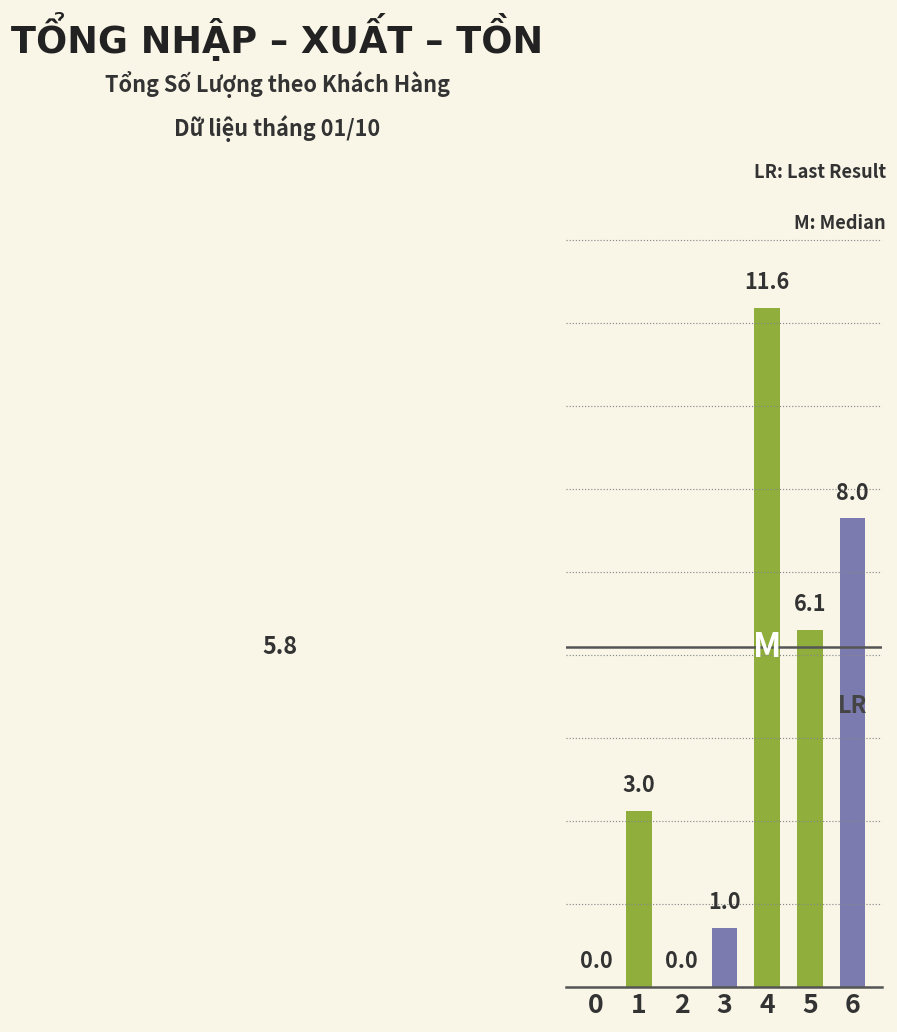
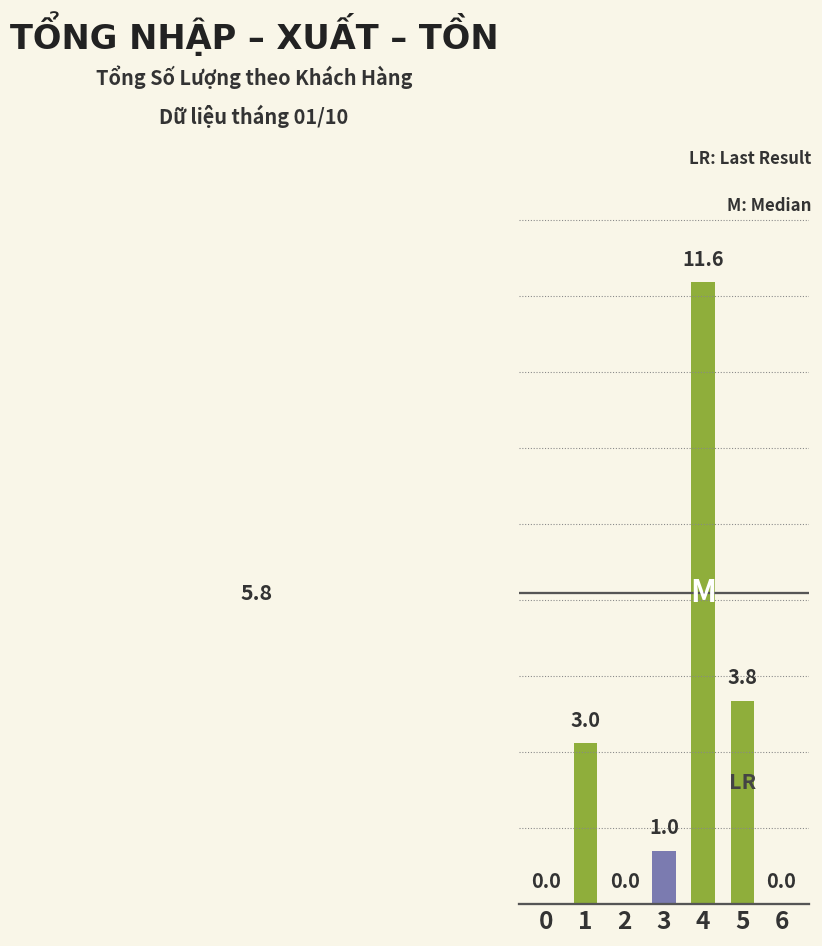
5: 6.1 -> 3.8
6: 8.0 -> 0.0
